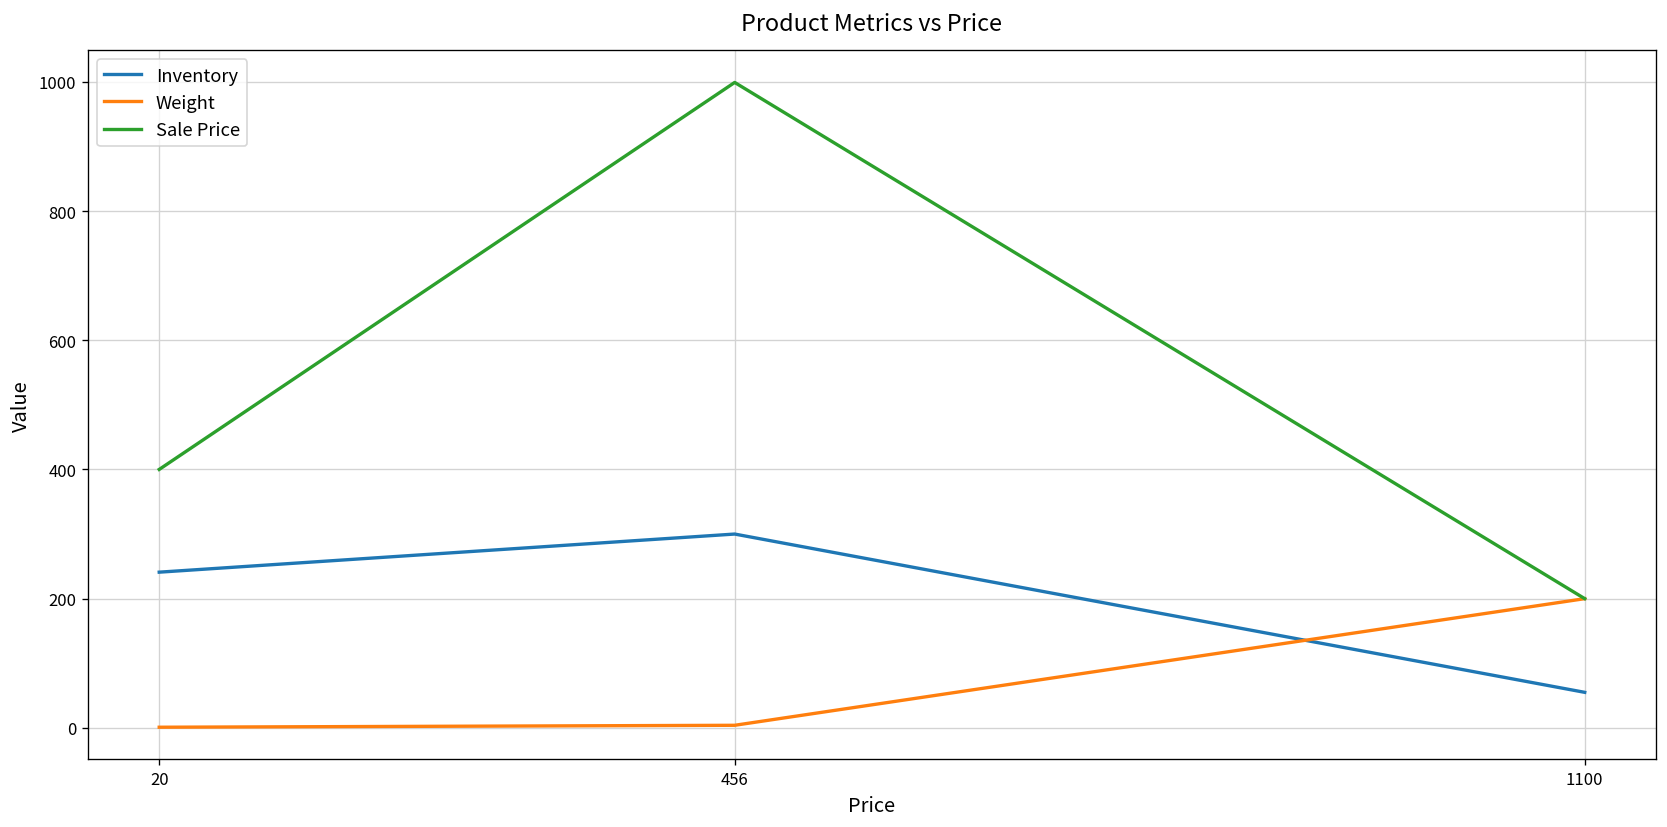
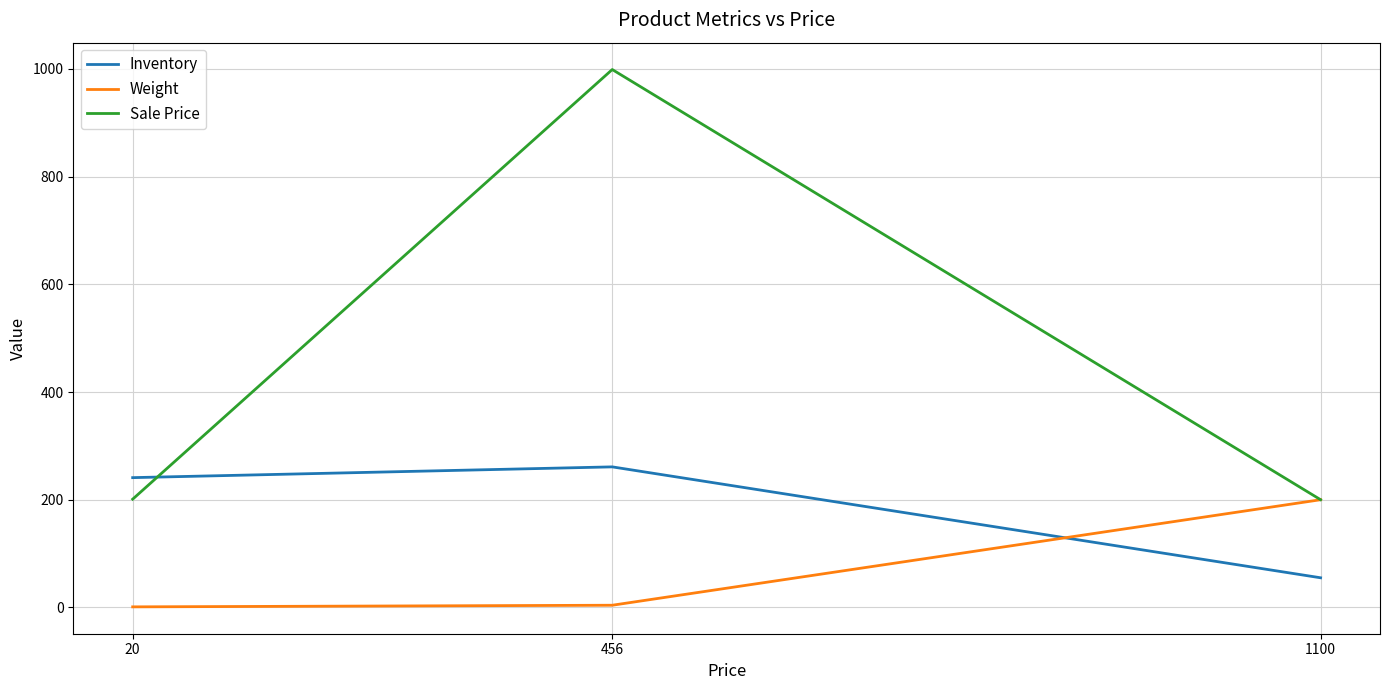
Sale Price, 20: 400 -> 200
Inventory, 456: 300 -> 260
